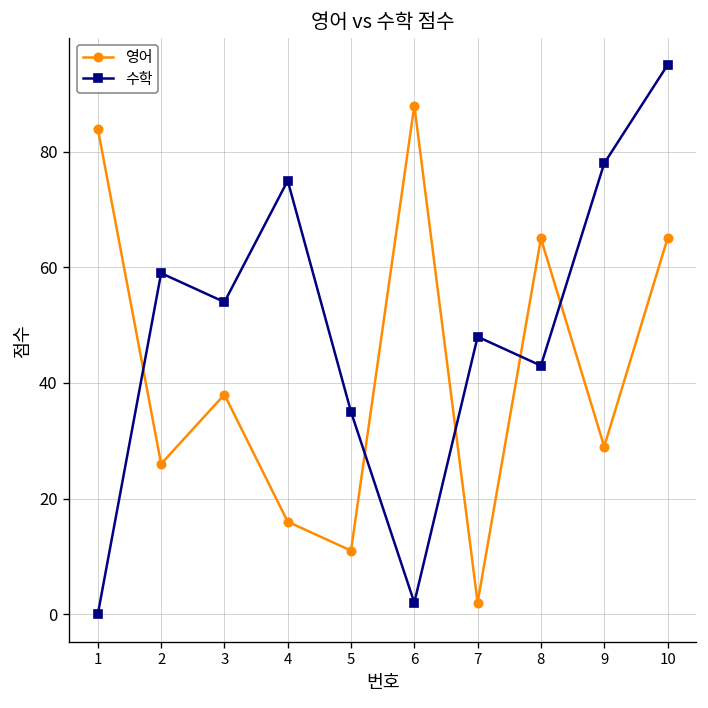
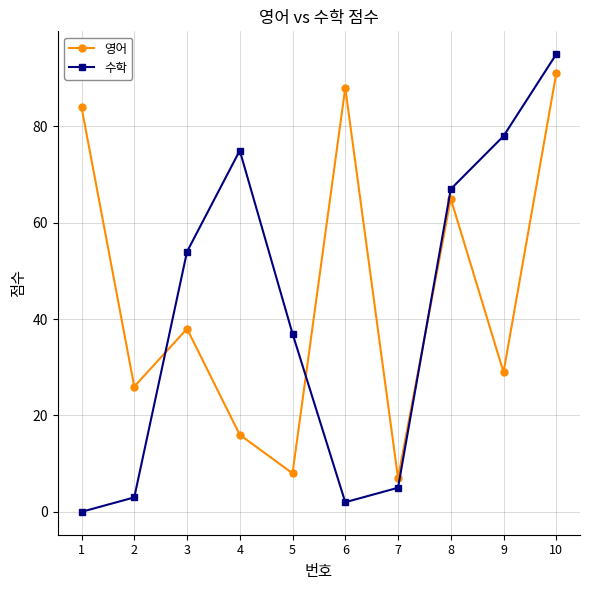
수학, 2: 59 -> 3
영어, 5: 11 -> 8
수학, 5: 35 -> 37
영어, 7: 2 -> 7
수학, 7: 48 -> 5
수학, 8: 43 -> 67
영어, 10: 65 -> 91
